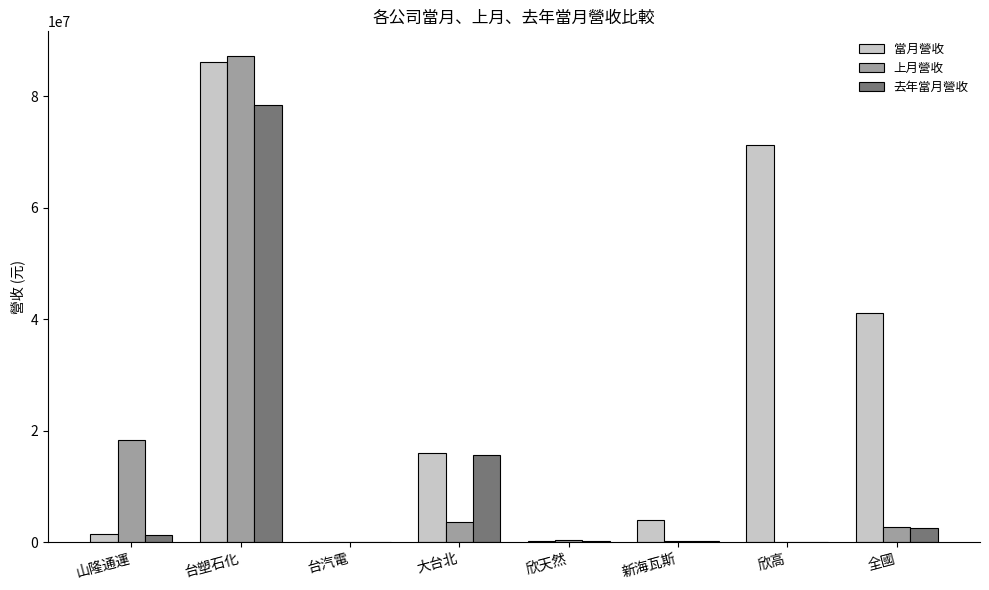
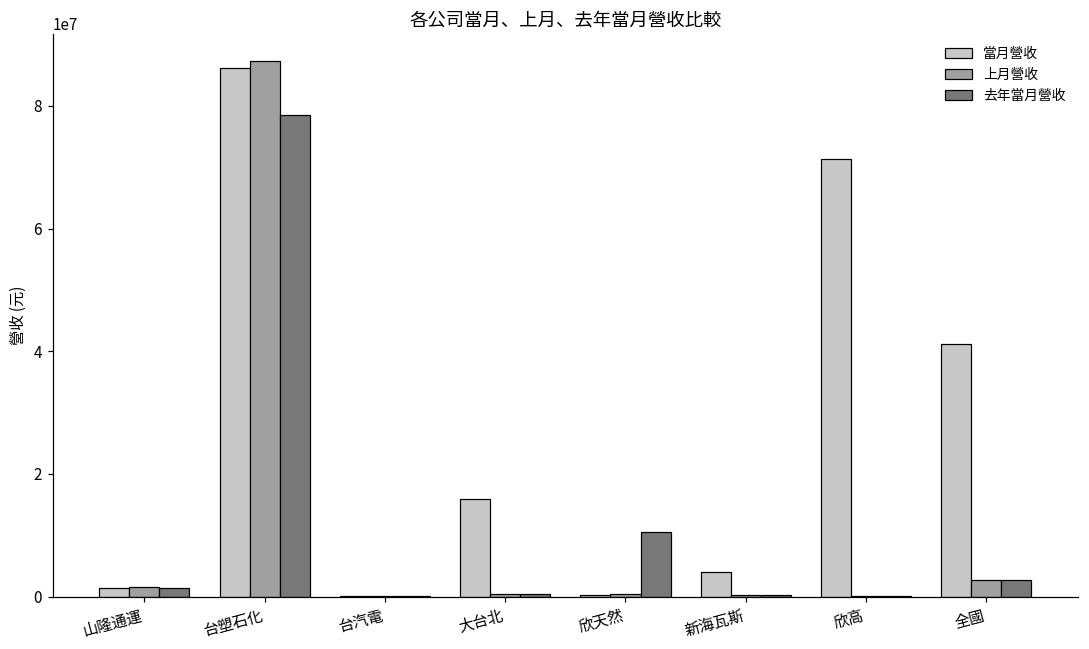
上月營收, 山隆通運: 18000000 -> 2000000
上月營收, 大台北: 4000000 -> 0
去年當月營收, 大台北: 16000000 -> 0
去年當月營收, 欣天然: 0 -> 11000000
